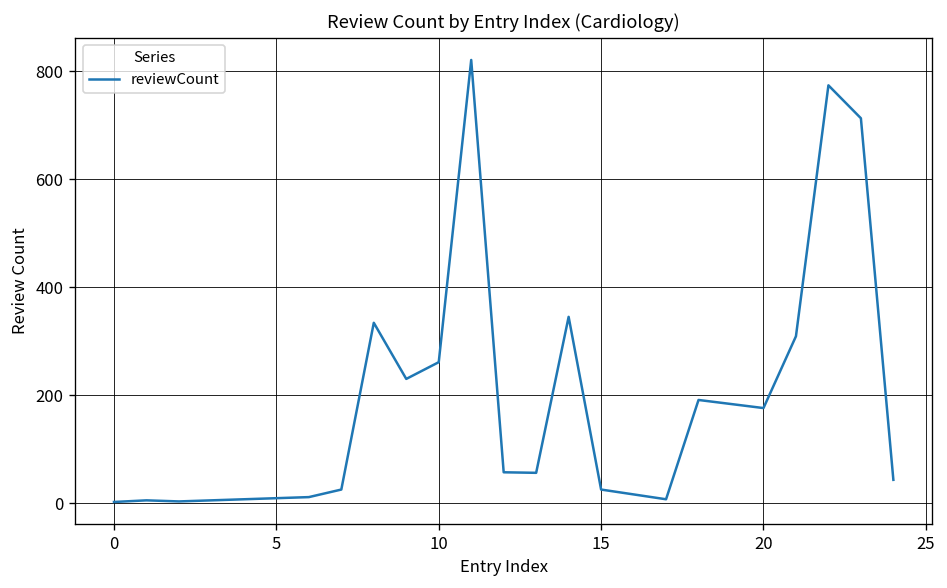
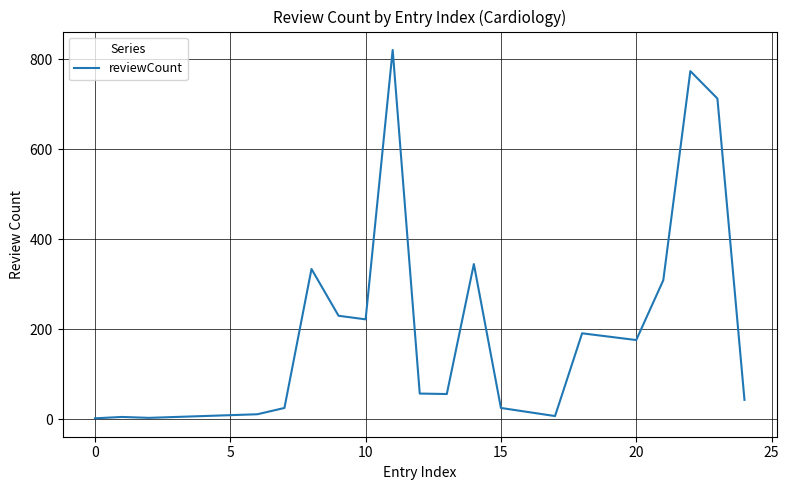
10: 260 -> 220
